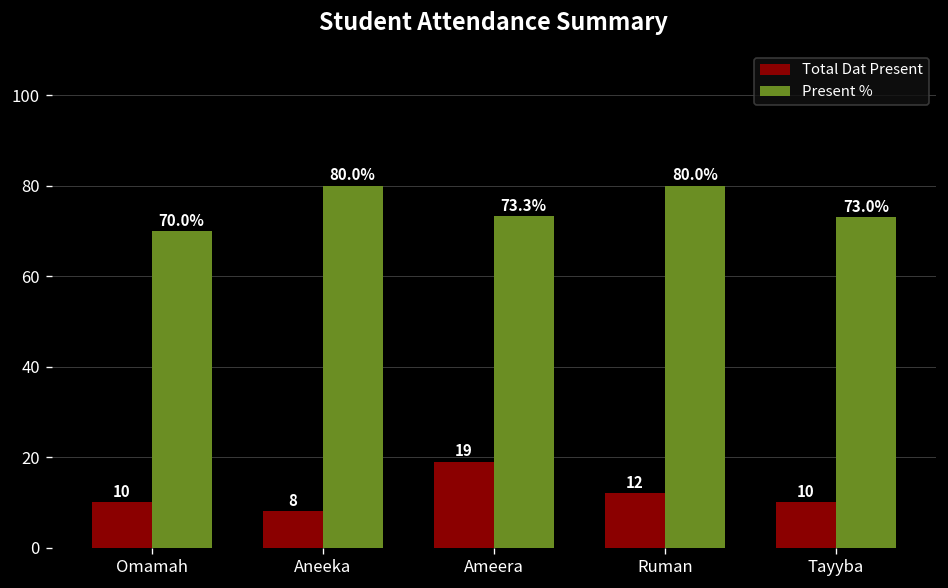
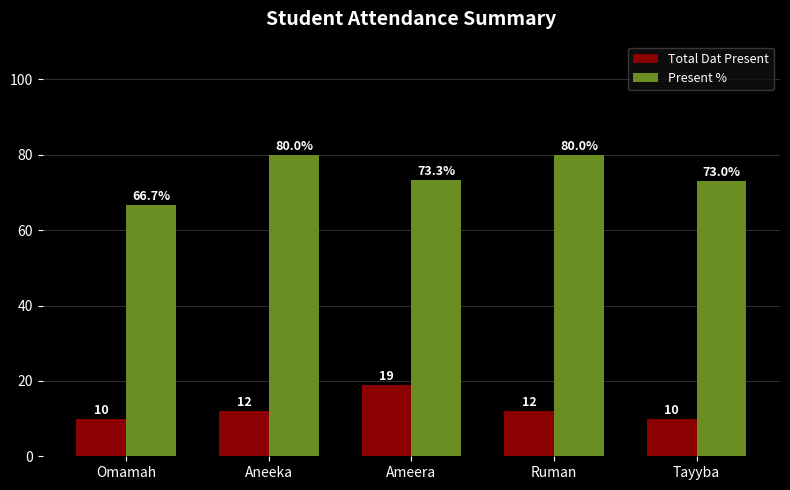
Present %, Omamah: 70.0% -> 66.7%
Total Dat Present, Aneeka: 8 -> 12
